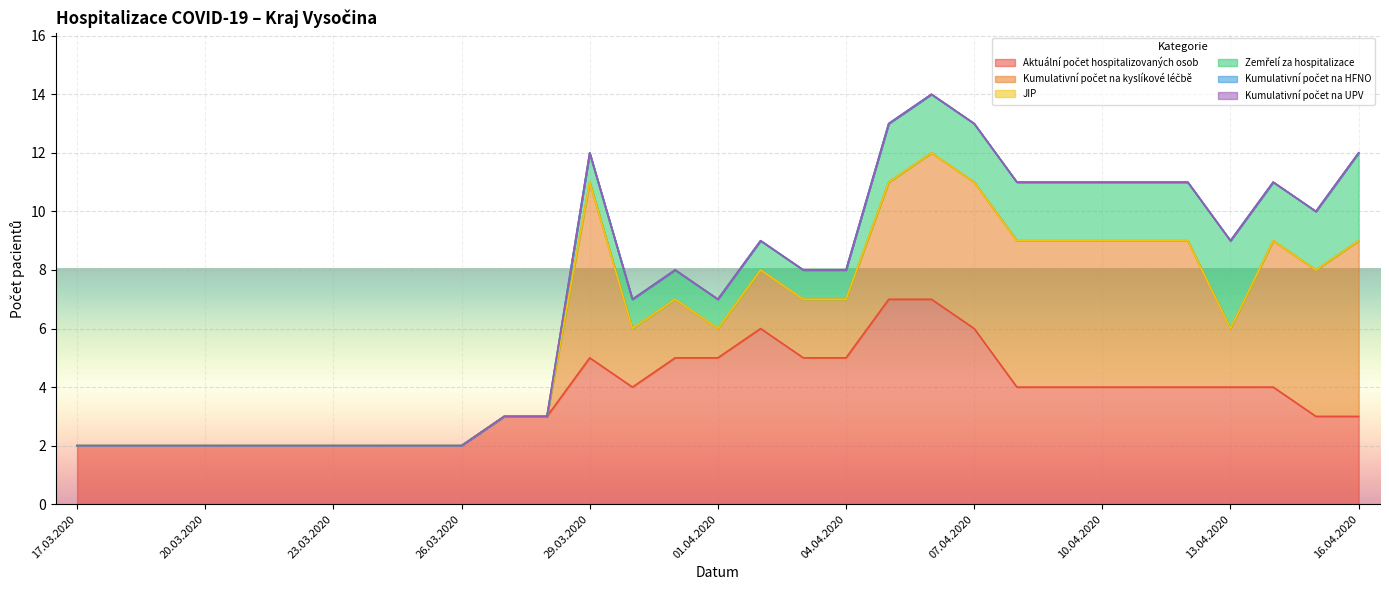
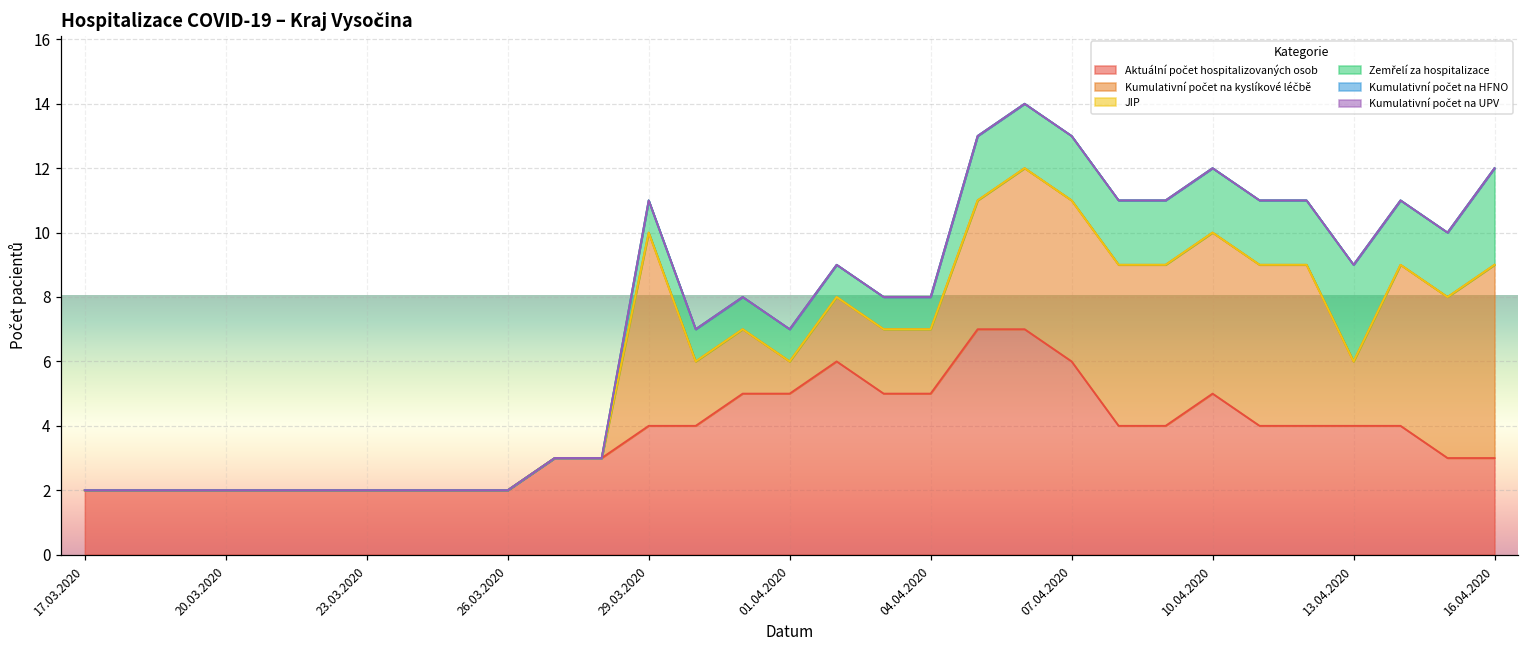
Aktuální počet hospitalizovaných osob, 29.03.2020: 5 -> 4
Aktuální počet hospitalizovaných osob, 10.04.2020: 4 -> 5
